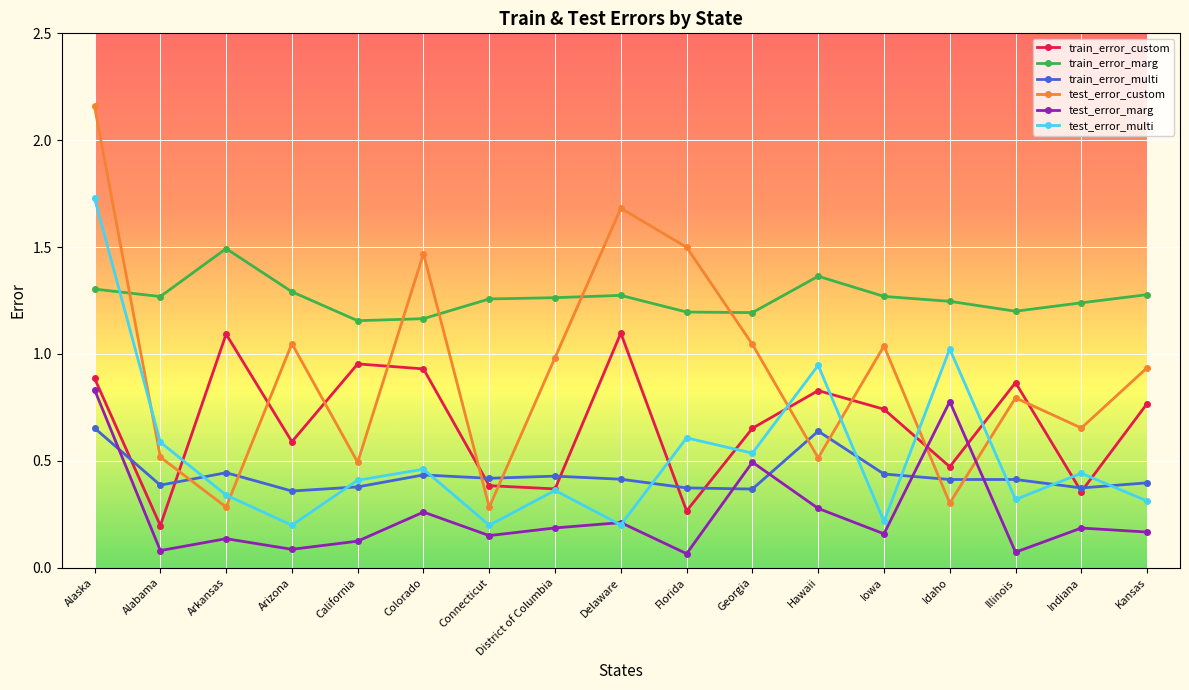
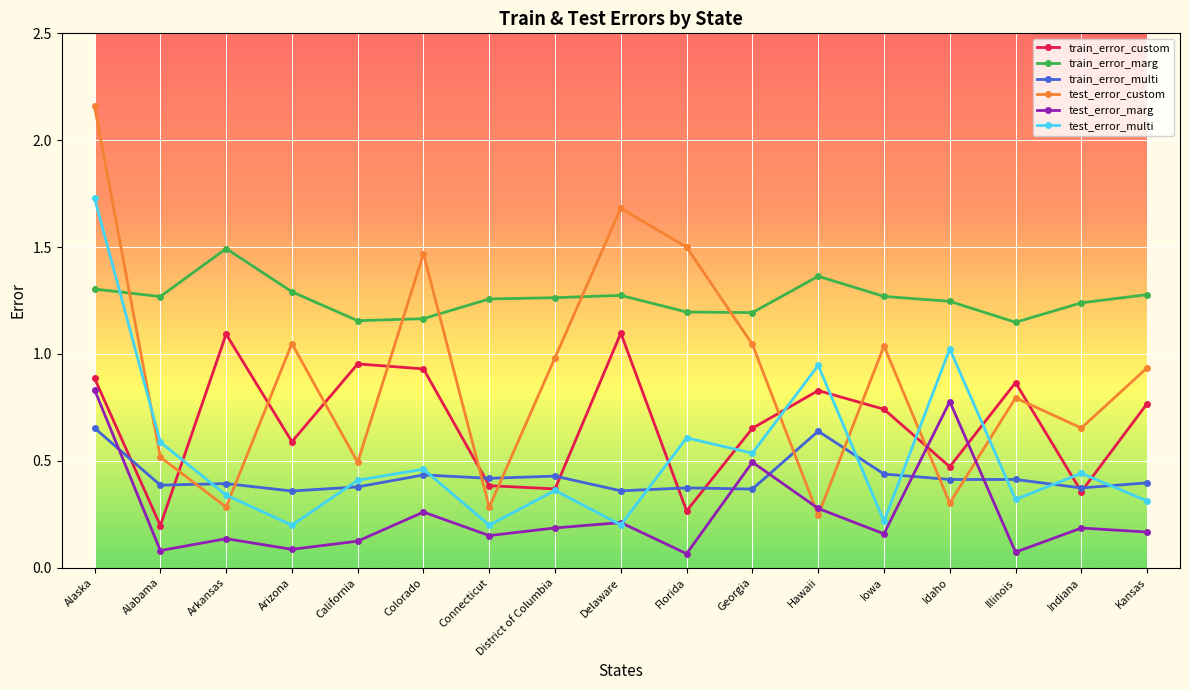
train_error_multi, Arkansas: 0.44 -> 0.39
train_error_multi, Delaware: 0.41 -> 0.36
test_error_custom, Hawaii: 0.51 -> 0.25
train_error_marg, Illinois: 1.20 -> 1.15
